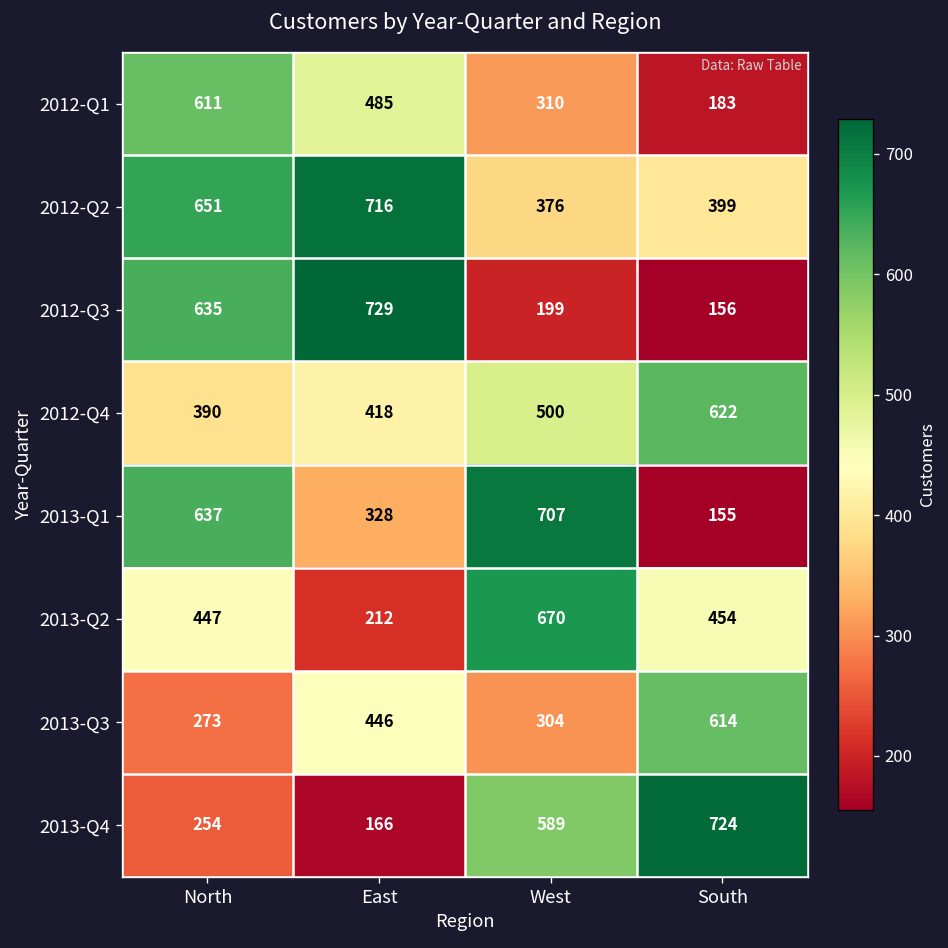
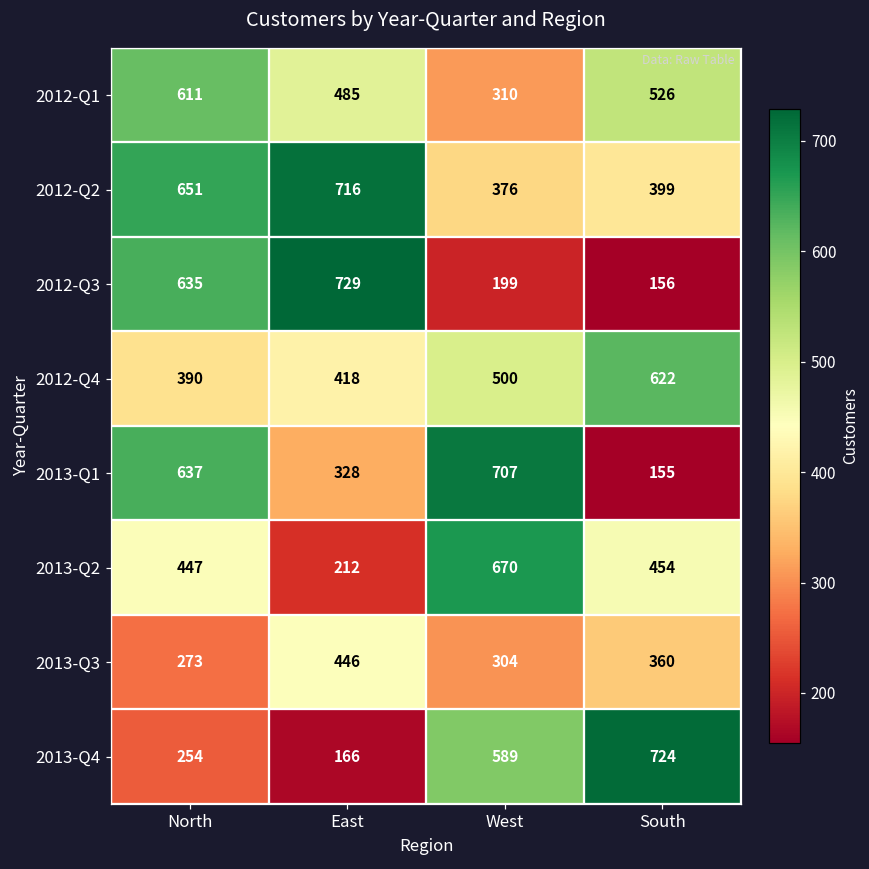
2012-Q1, South: 183 -> 526
2013-Q3, South: 614 -> 360
